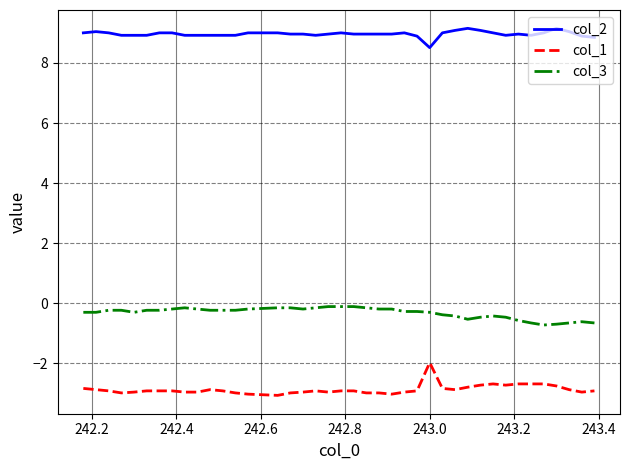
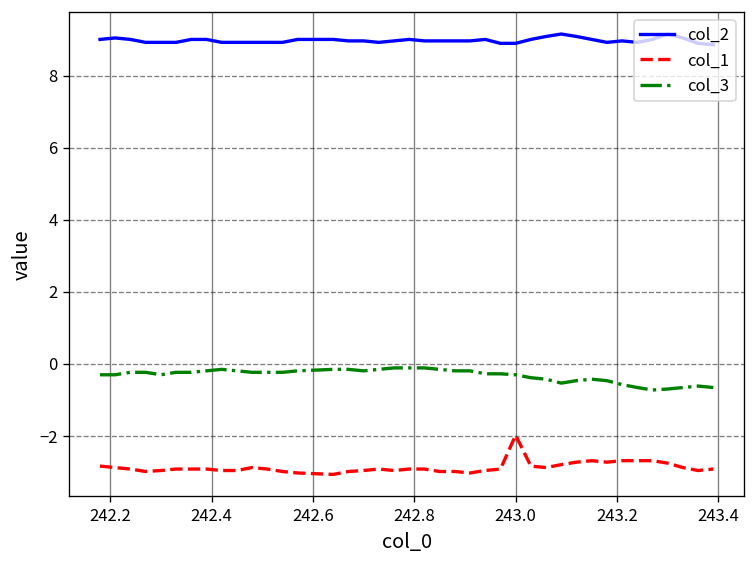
col_2, 243.0: 8.5 -> 8.9
